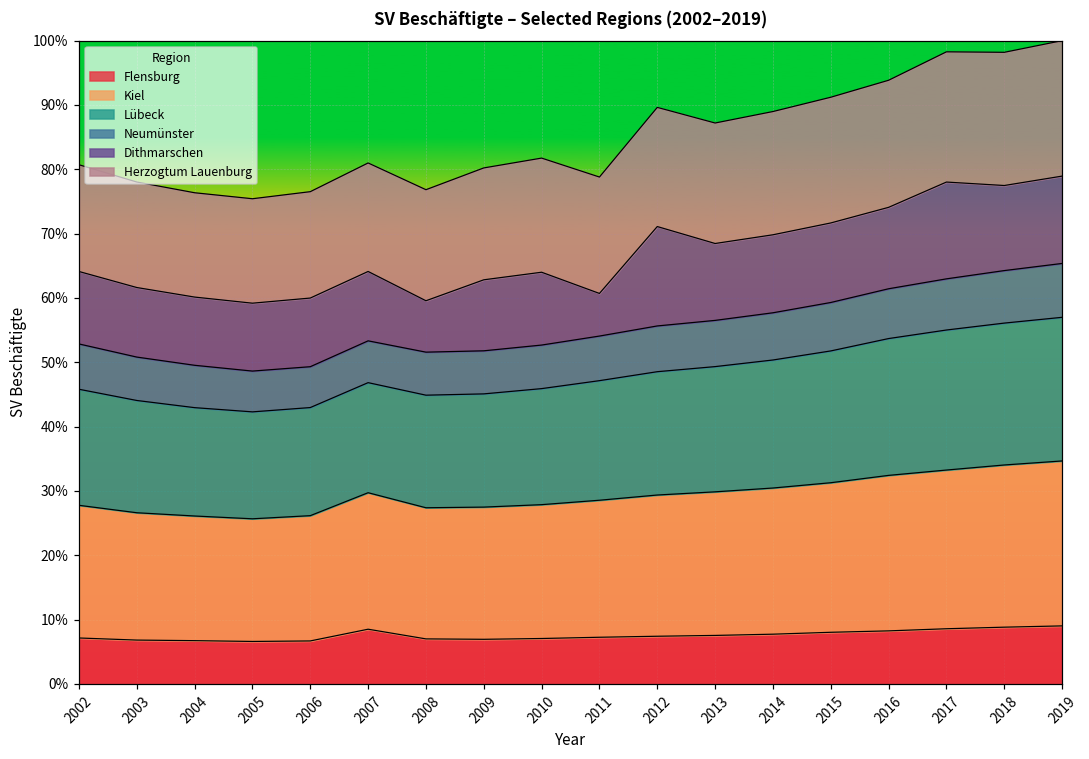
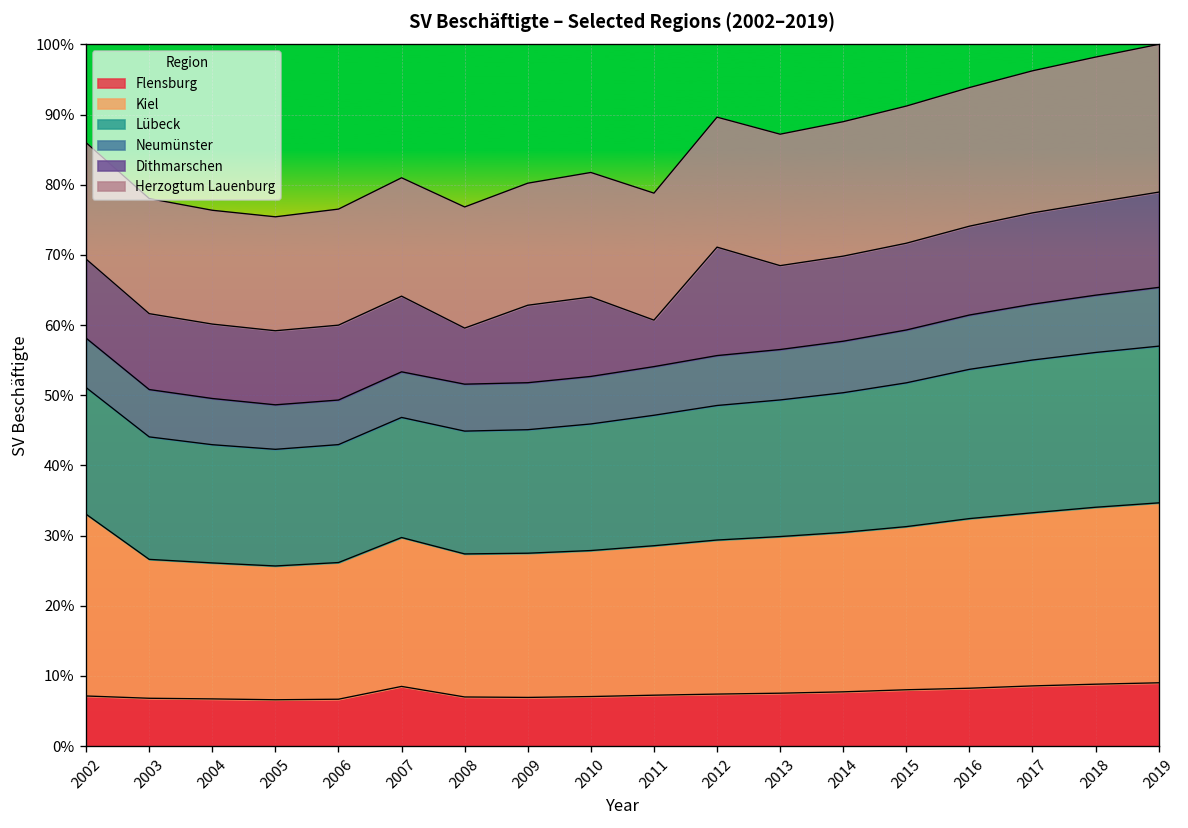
Kiel, 2002: 21% -> 26%
Dithmarschen, 2017: 15% -> 13%
